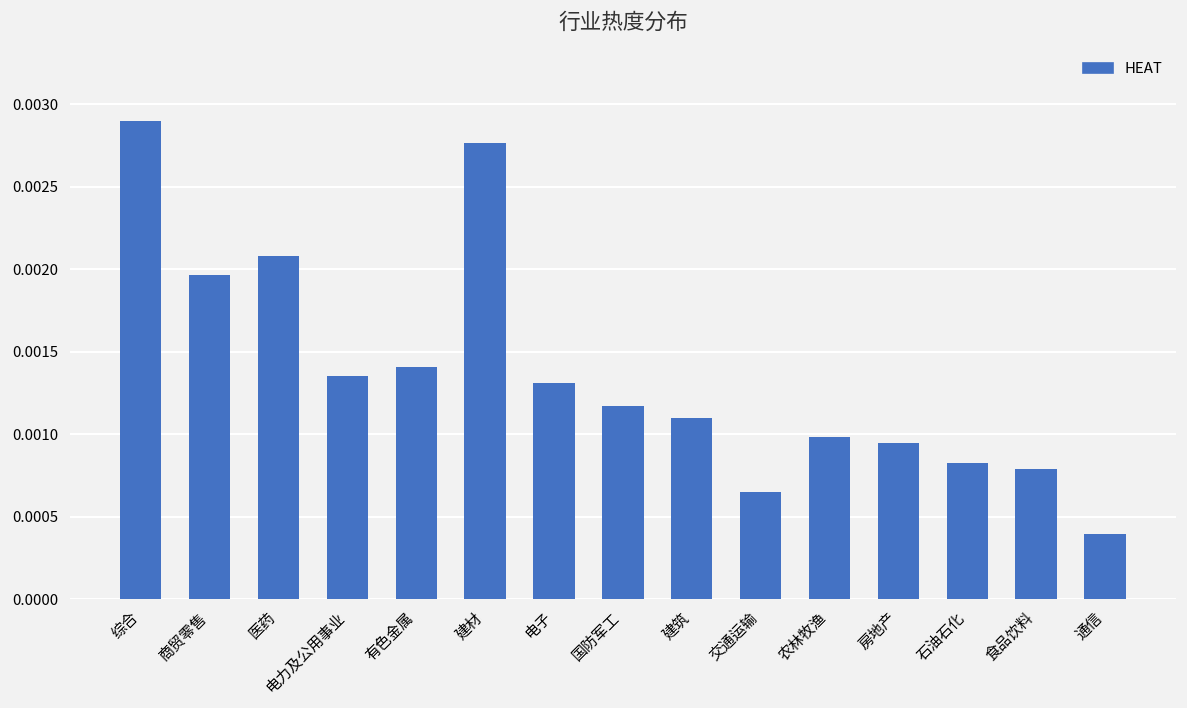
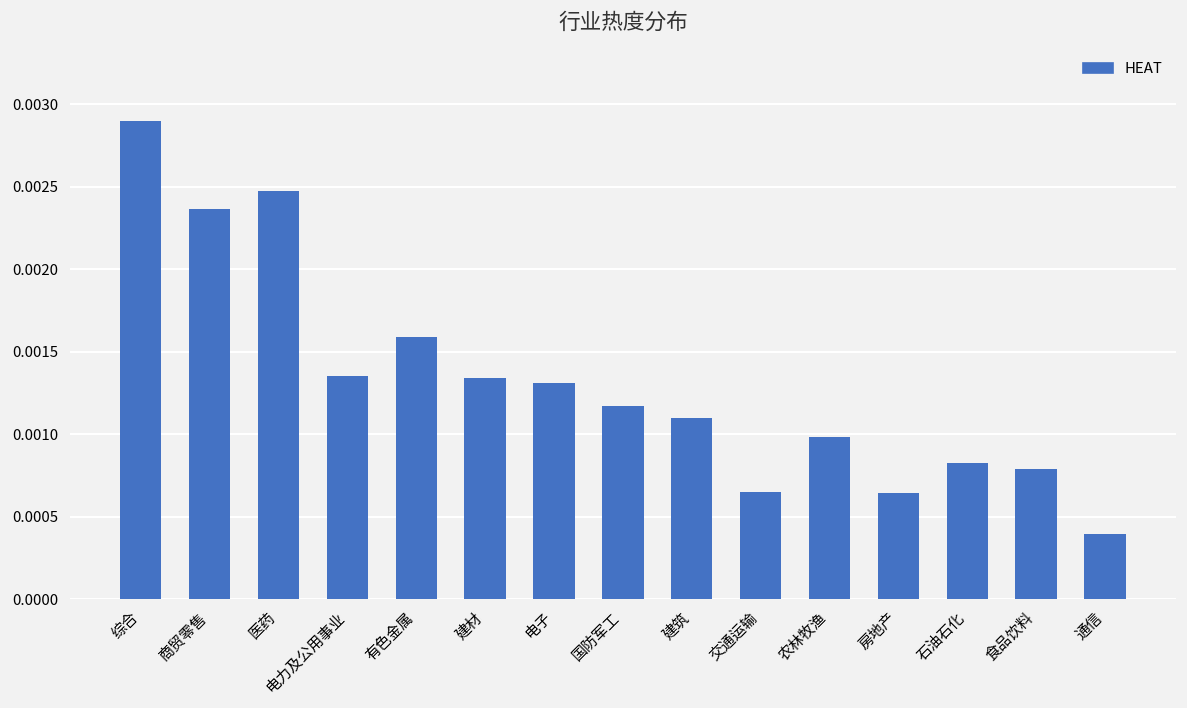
商贸零售: 0.00196 -> 0.00237
医药: 0.00208 -> 0.00248
有色金属: 0.00141 -> 0.00159
建材: 0.00276 -> 0.00134
房地产: 0.00095 -> 0.00064
